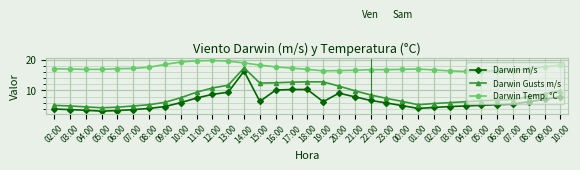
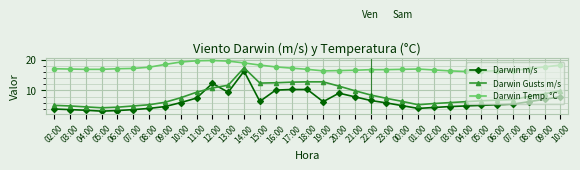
Darwin m/s, 12:00: 9 -> 12
